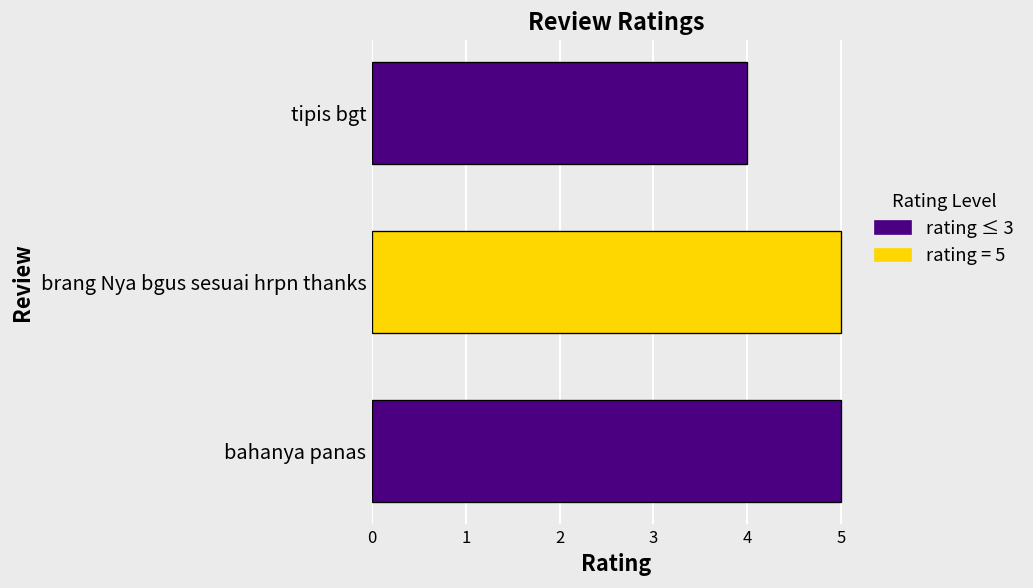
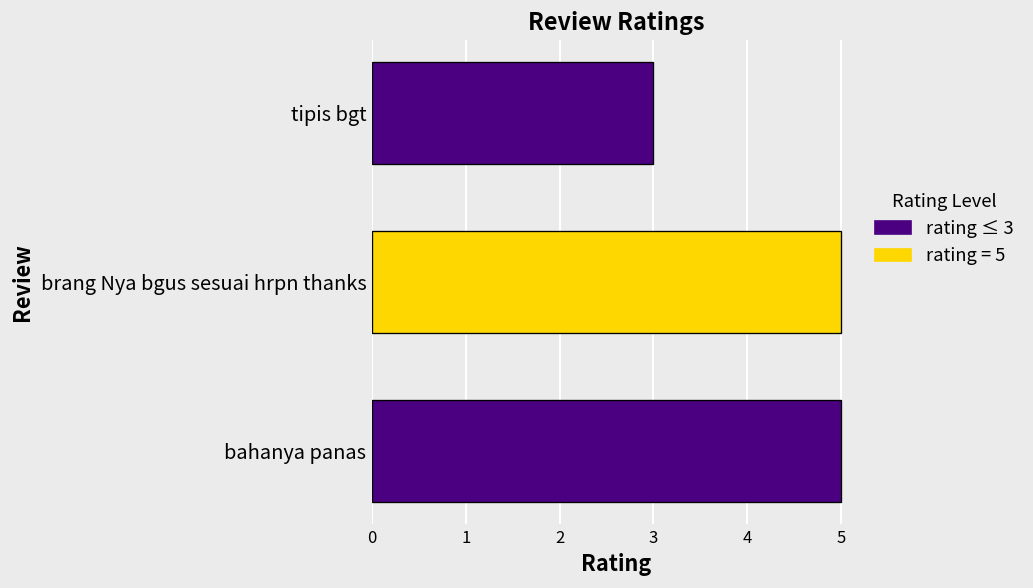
tipis bgt: 4 -> 3
